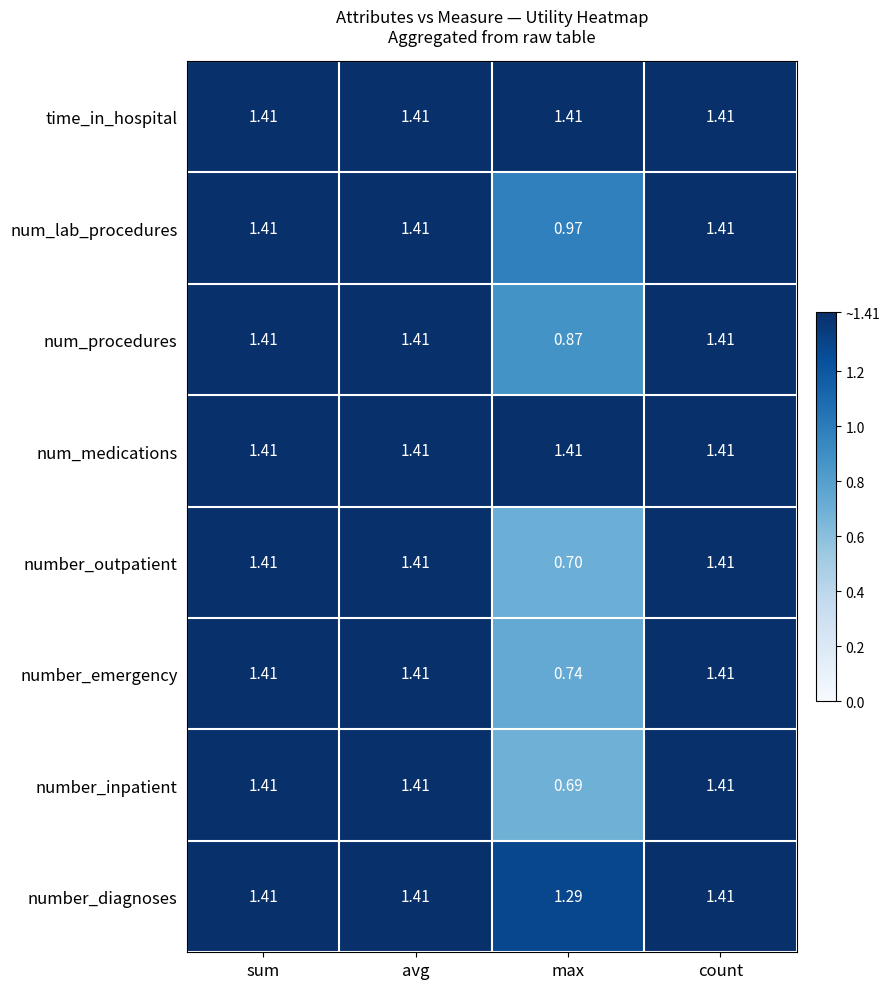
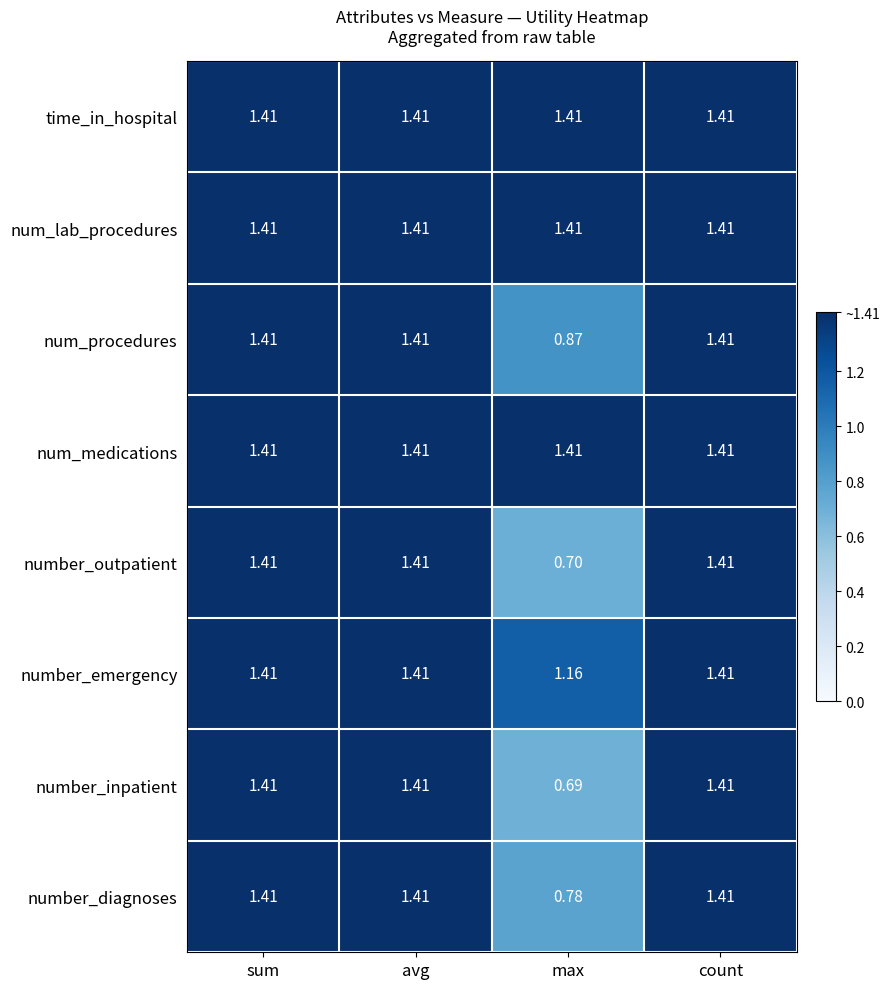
num_lab_procedures, max: 0.97 -> 1.41
number_emergency, max: 0.74 -> 1.16
number_diagnoses, max: 1.29 -> 0.78
